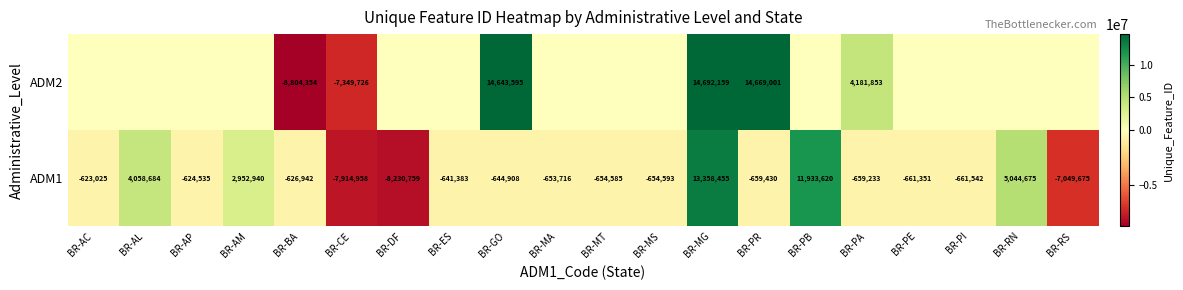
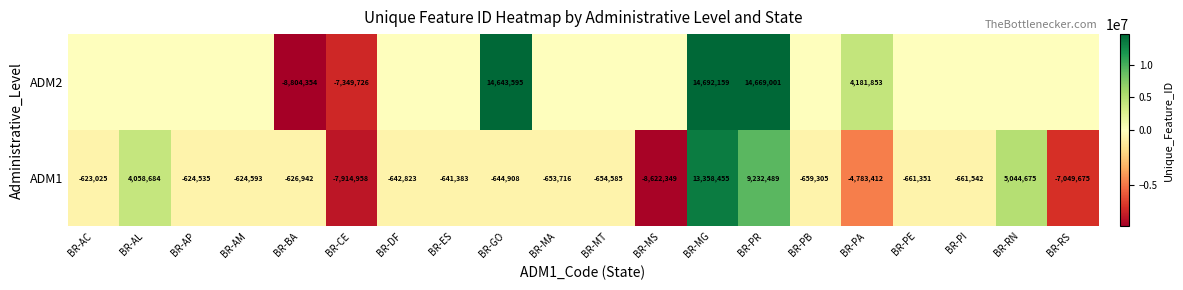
ADM1, BR-AM: 2,952,940 -> -624,593
ADM1, BR-DF: -8,230,759 -> -642,823
ADM1, BR-MS: -654,593 -> -8,622,349
ADM1, BR-PR: -659,430 -> 9,232,489
ADM1, BR-PB: 11,933,620 -> -659,305
ADM1, BR-PA: -659,233 -> -4,783,412
